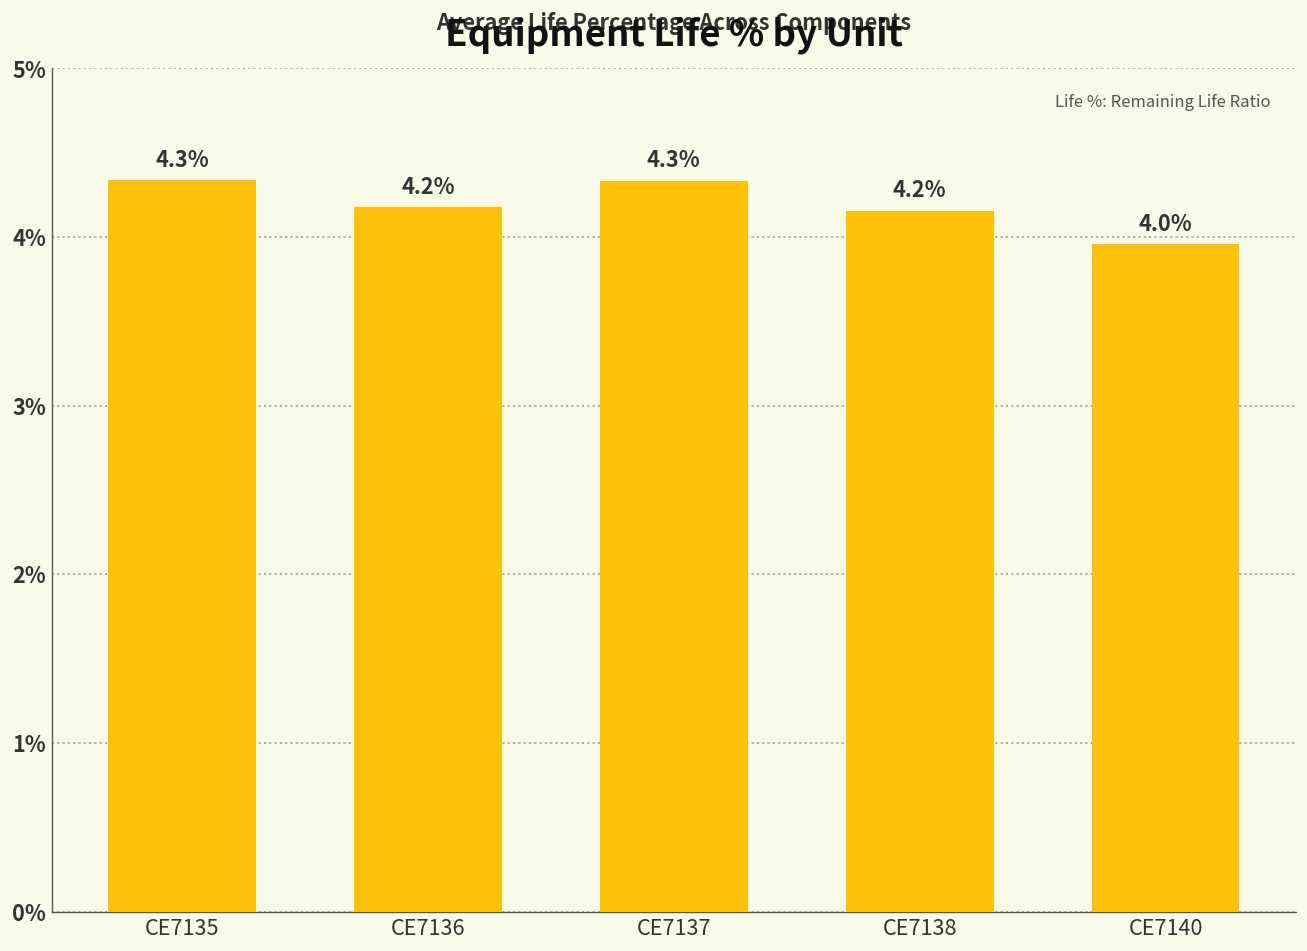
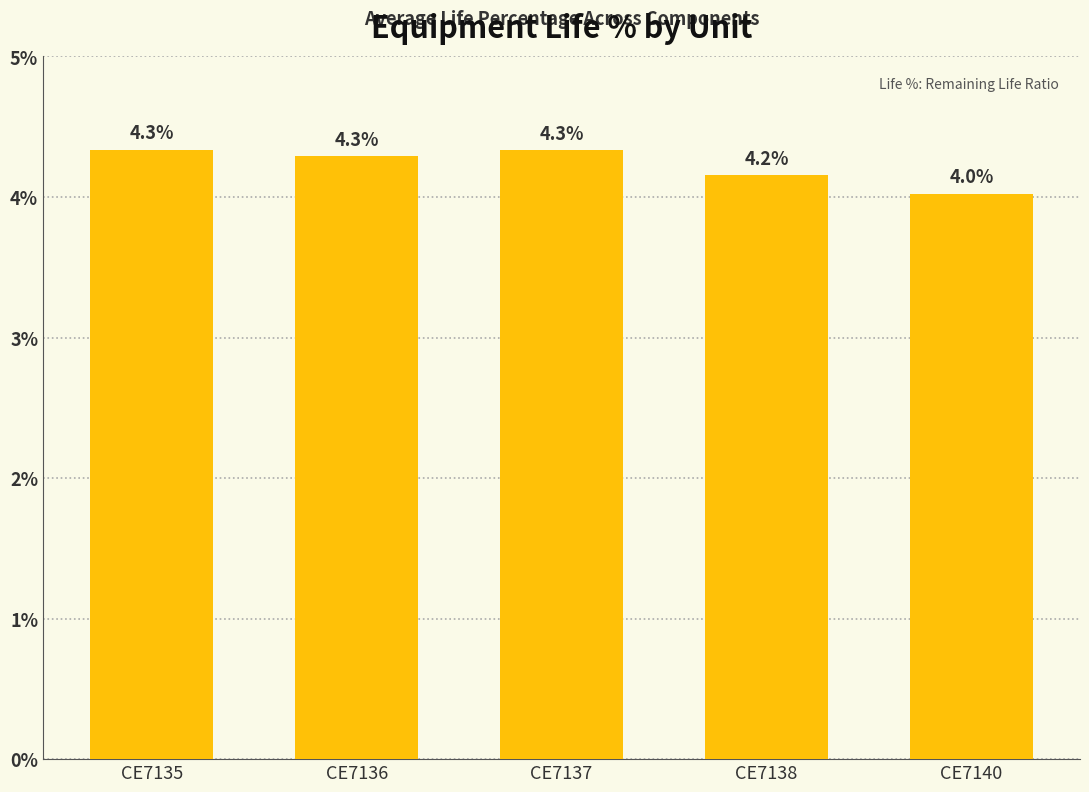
CE7136: 4.2% -> 4.3%
CE7140: 3.96% -> 4.02%
